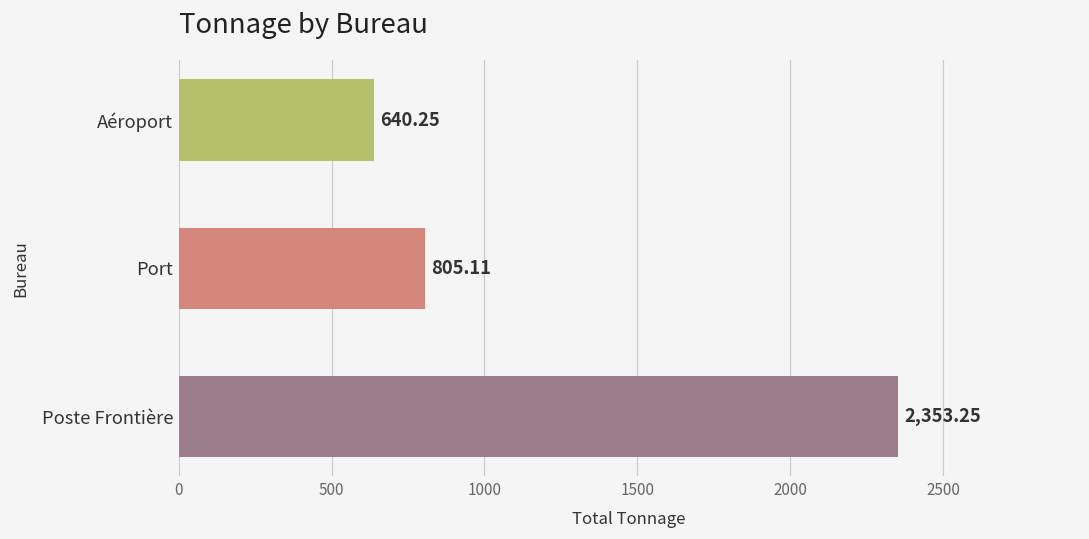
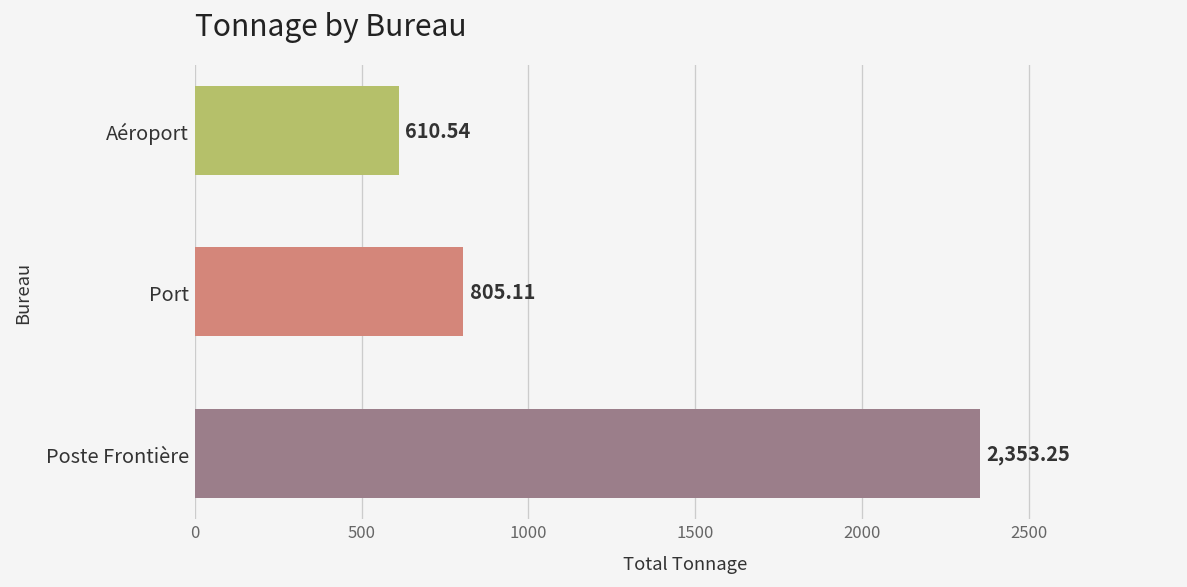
Aéroport: 640.25 -> 610.54
